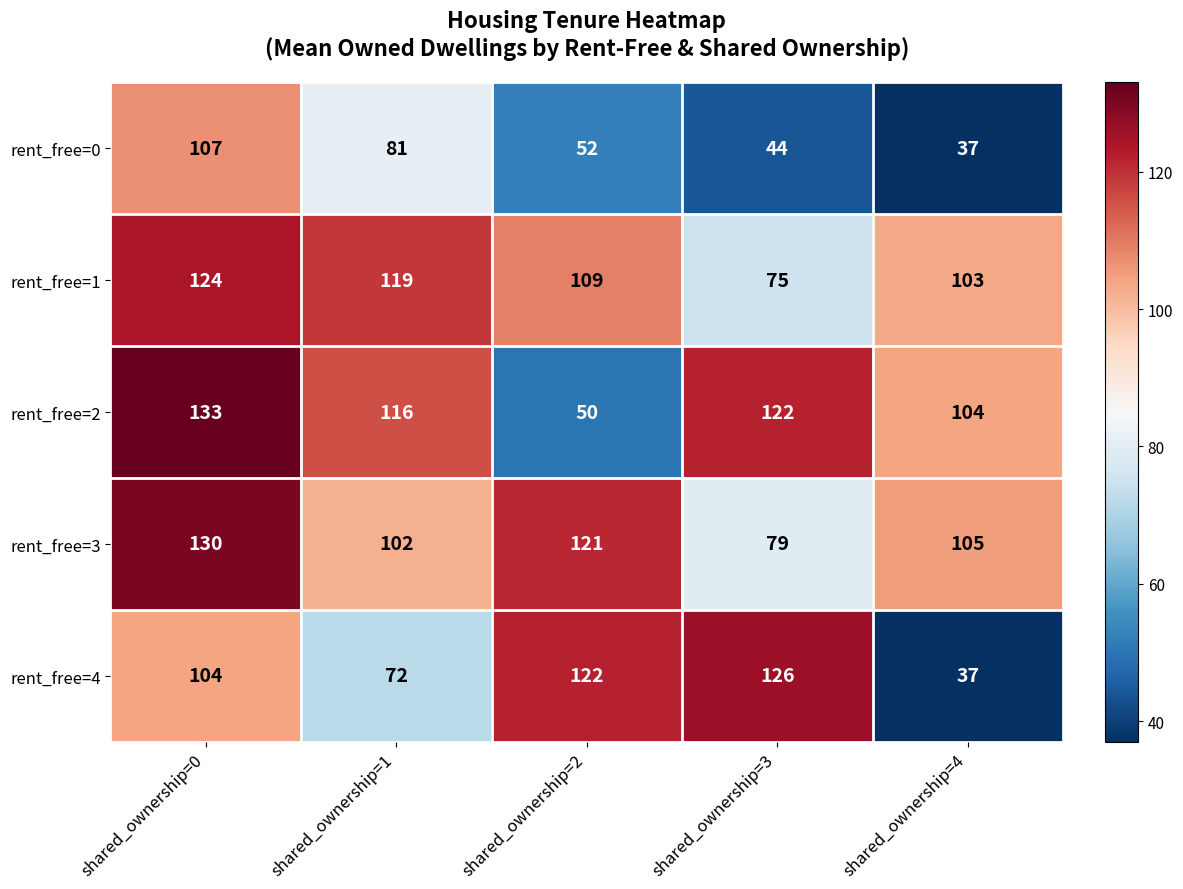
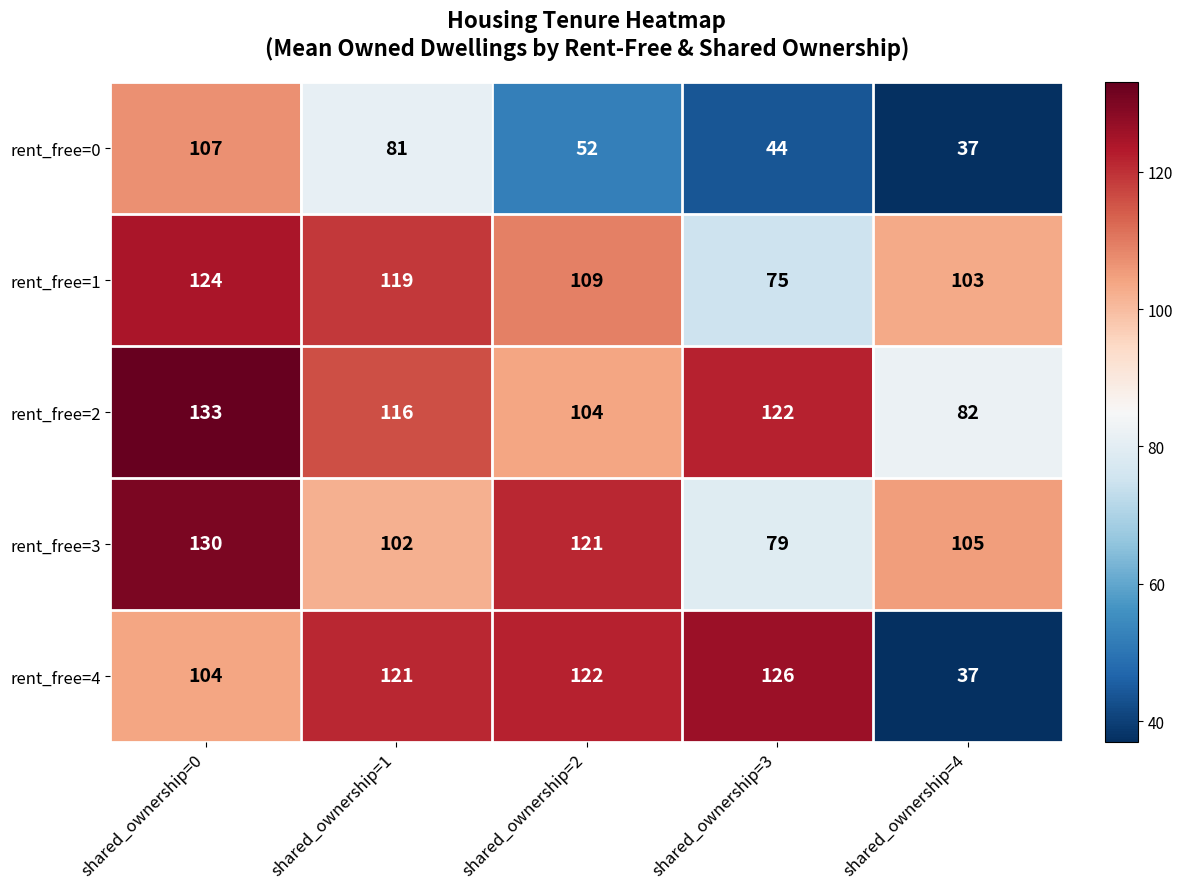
rent_free=2, shared_ownership=2: 50 -> 104
rent_free=2, shared_ownership=4: 104 -> 82
rent_free=4, shared_ownership=1: 72 -> 121
